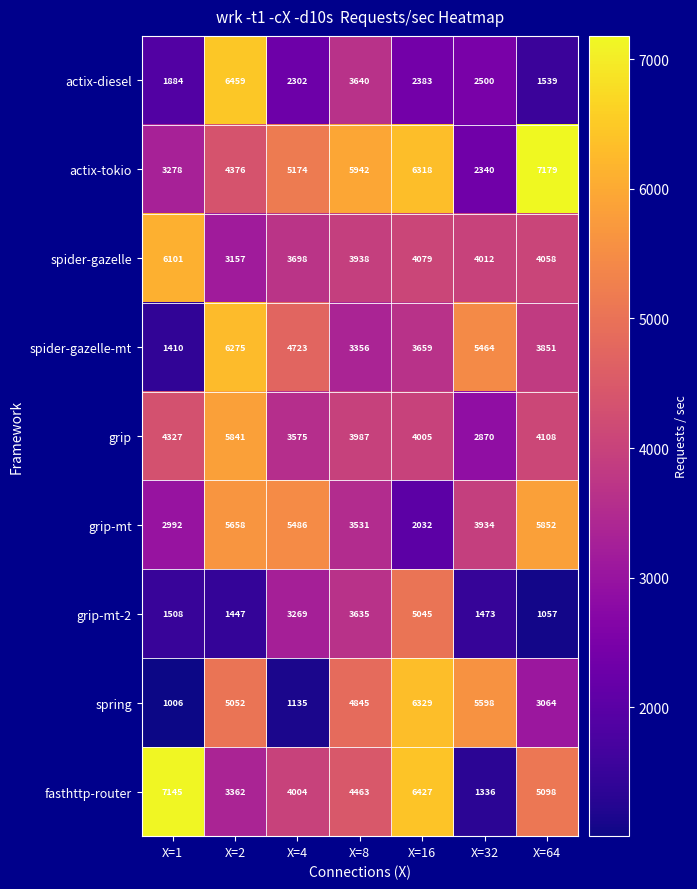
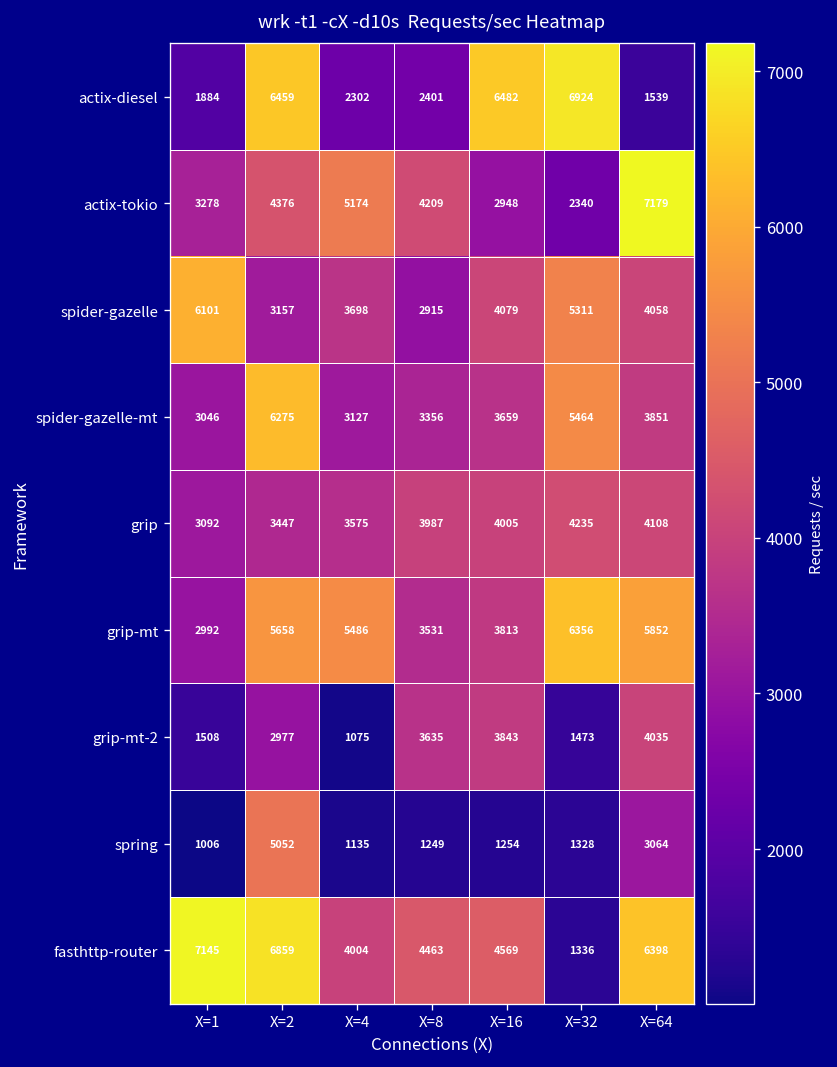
actix-diesel, X=8: 3640 -> 2401
actix-diesel, X=16: 2383 -> 6482
actix-diesel, X=32: 2500 -> 6924
actix-tokio, X=8: 5942 -> 4209
actix-tokio, X=16: 6318 -> 2948
spider-gazelle, X=8: 3938 -> 2915
spider-gazelle, X=32: 4012 -> 5311
spider-gazelle-mt, X=1: 1410 -> 3046
spider-gazelle-mt, X=4: 4723 -> 3127
grip, X=1: 4327 -> 3092
grip, X=2: 5841 -> 3447
grip, X=32: 2870 -> 4235
grip-mt, X=16: 2032 -> 3813
grip-mt, X=32: 3934 -> 6356
grip-mt-2, X=2: 1447 -> 2977
grip-mt-2, X=4: 3269 -> 1075
grip-mt-2, X=16: 5045 -> 3843
grip-mt-2, X=64: 1057 -> 4035
spring, X=8: 4845 -> 1249
spring, X=16: 6329 -> 1254
spring, X=32: 5598 -> 1328
fasthttp-router, X=2: 3362 -> 6859
fasthttp-router, X=16: 6427 -> 4569
fasthttp-router, X=64: 5098 -> 6398
